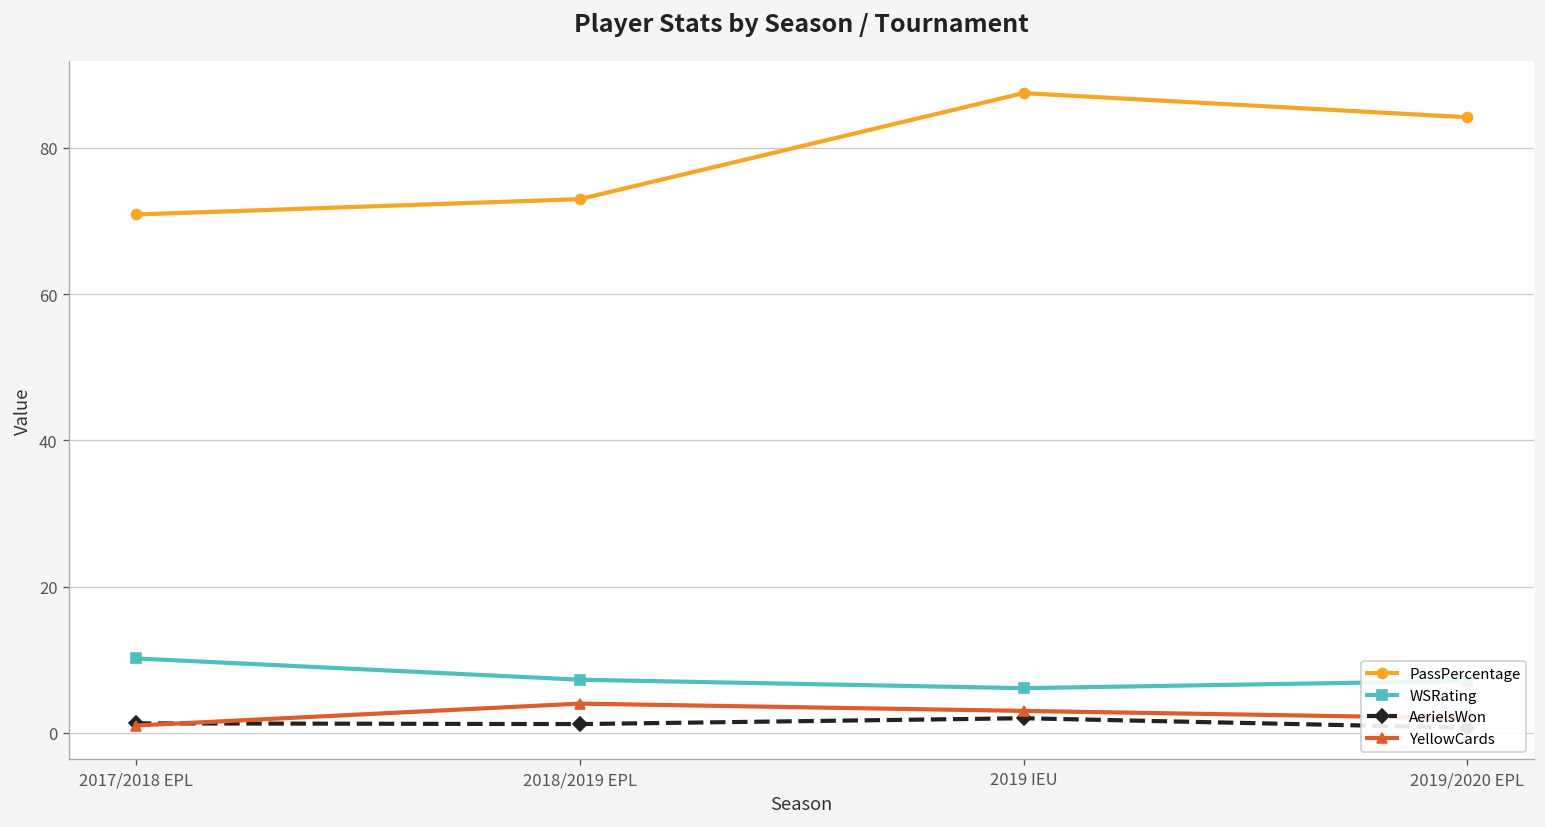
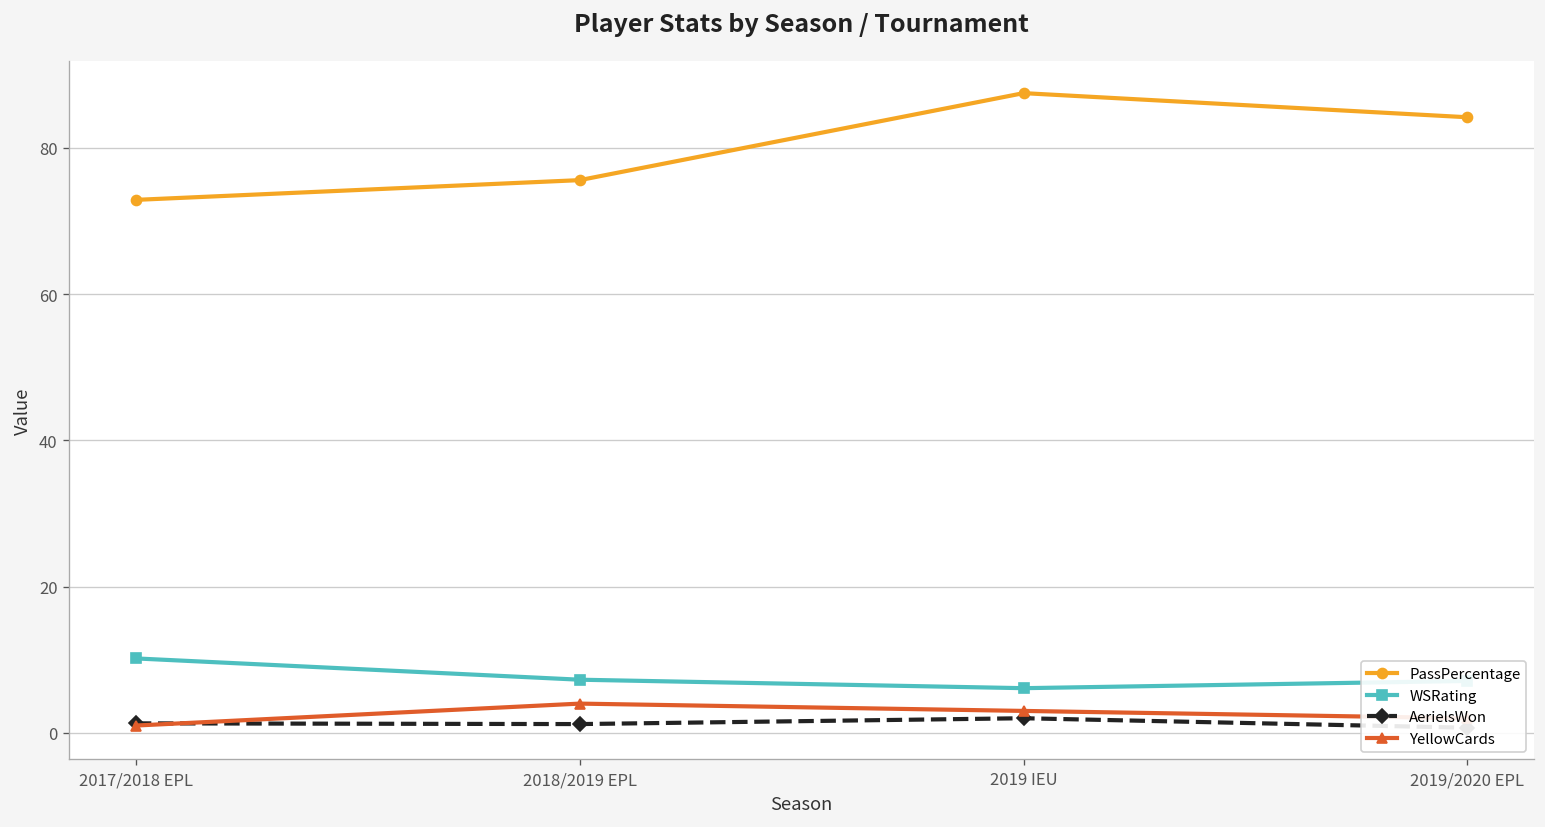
PassPercentage, 2017/2018 EPL: 71 -> 73
PassPercentage, 2018/2019 EPL: 73 -> 76
